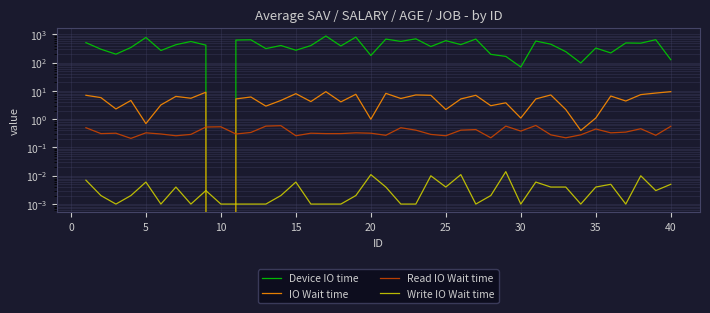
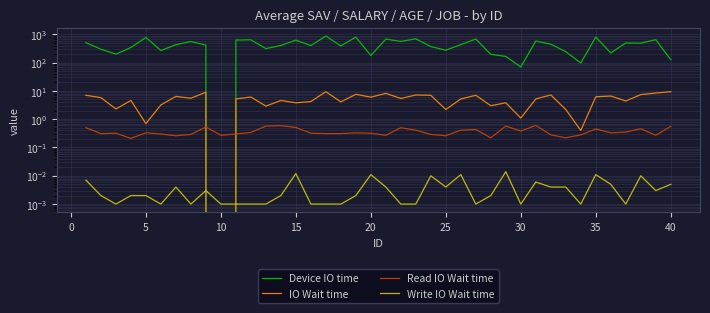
Write IO Wait time, 5: 0.006 -> 0.002
Read IO Wait time, 10: 0.5 -> 0.3
Device IO time, 15: 300 -> 600
IO Wait time, 15: 8 -> 4
Read IO Wait time, 15: 0.3 -> 0.5
Write IO Wait time, 15: 0.006 -> 0.012
IO Wait time, 20: 1.0 -> 6
Device IO time, 25: 600 -> 300
Device IO time, 35: 300 -> 800
IO Wait time, 35: 1.1 -> 6
Write IO Wait time, 35: 0.004 -> 0.011
